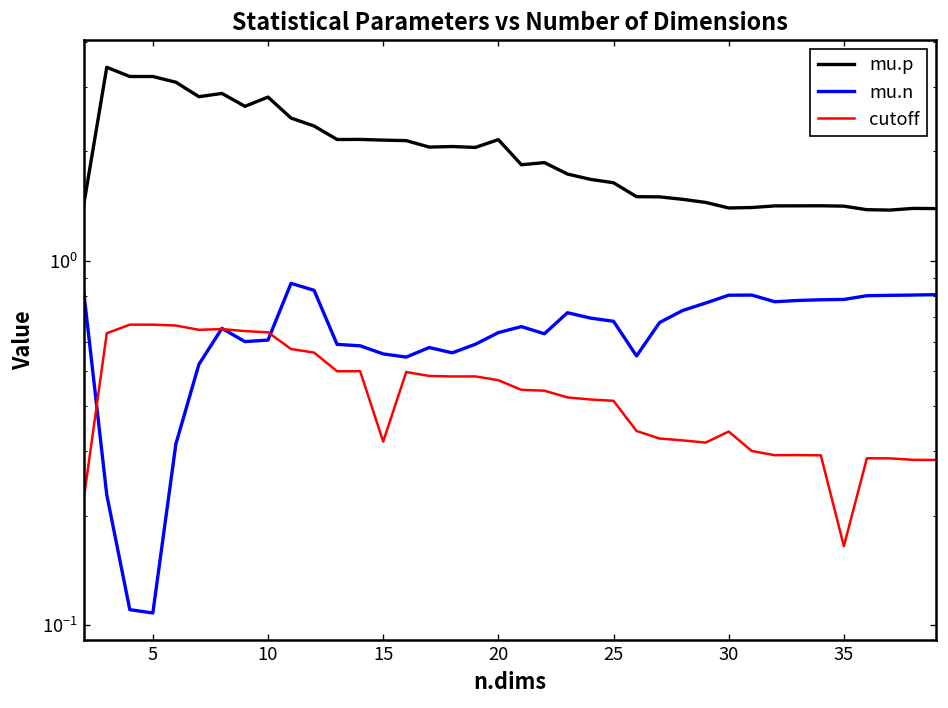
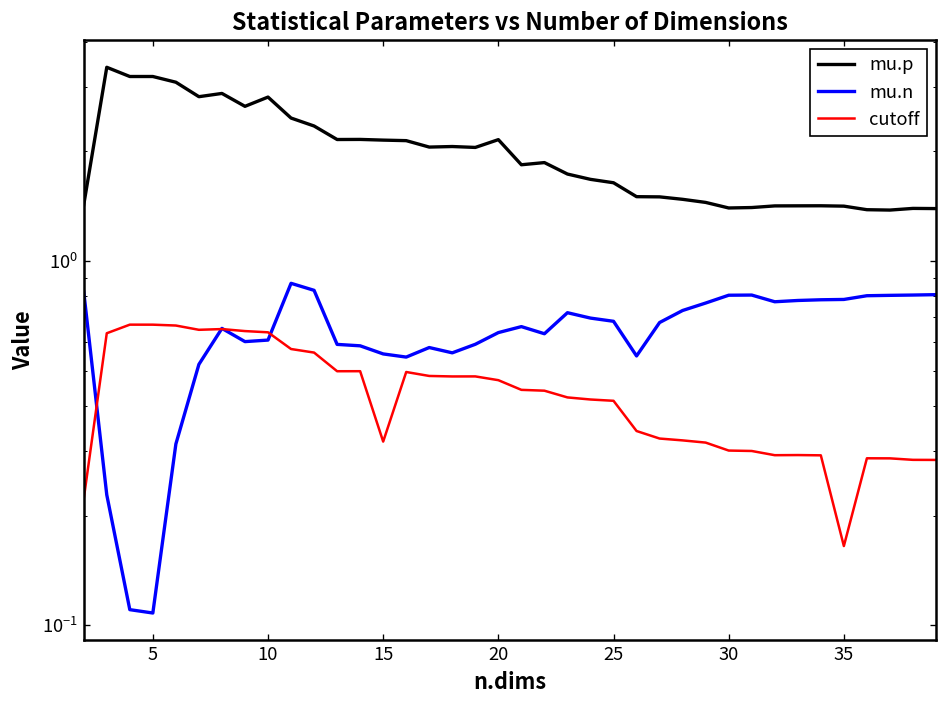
cutoff, 30: 0.34 -> 0.30
